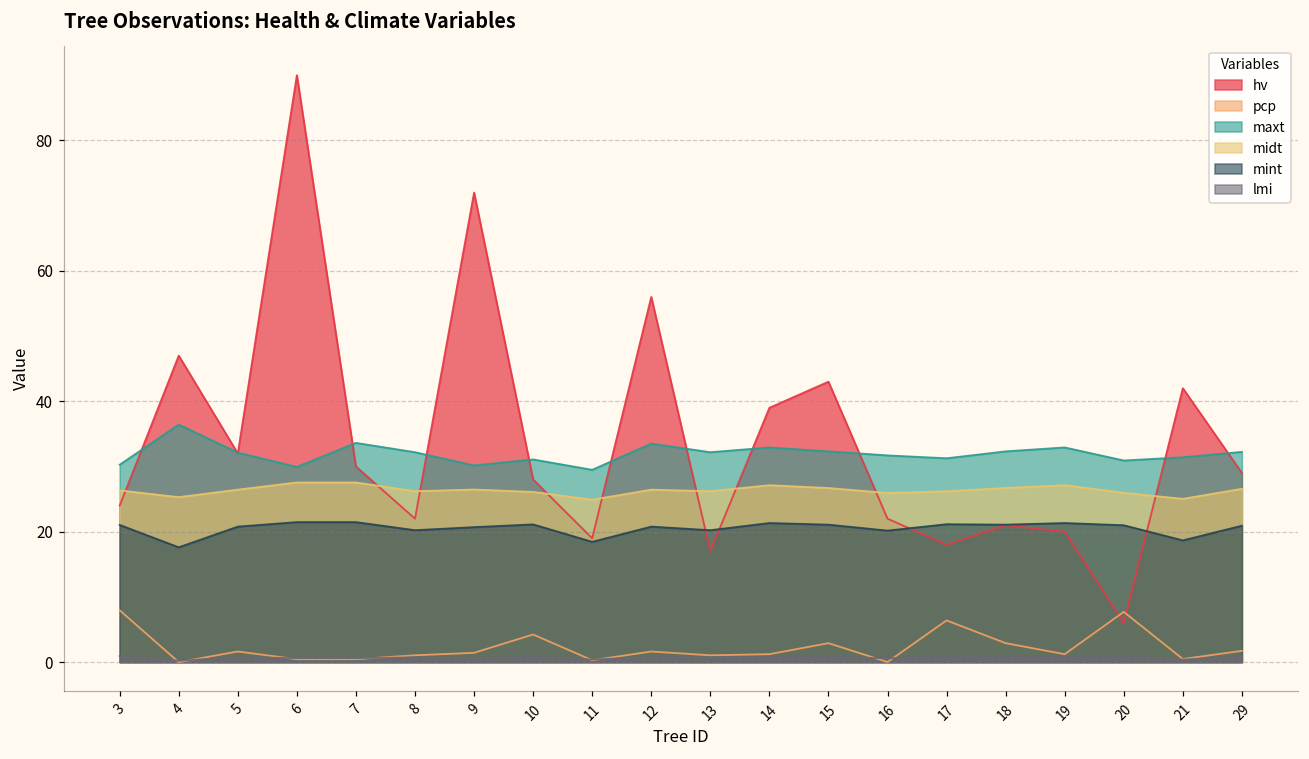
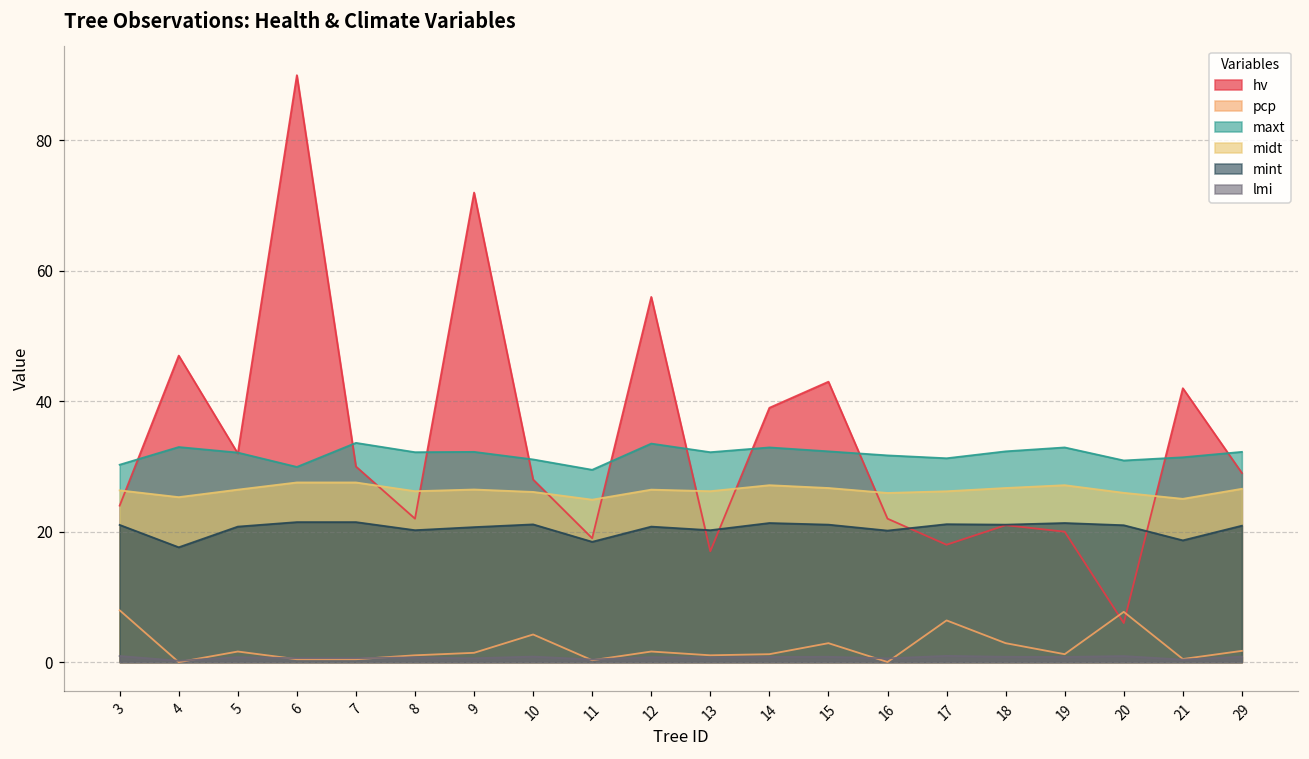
maxt, 4: 36 -> 33
maxt, 9: 30 -> 32
